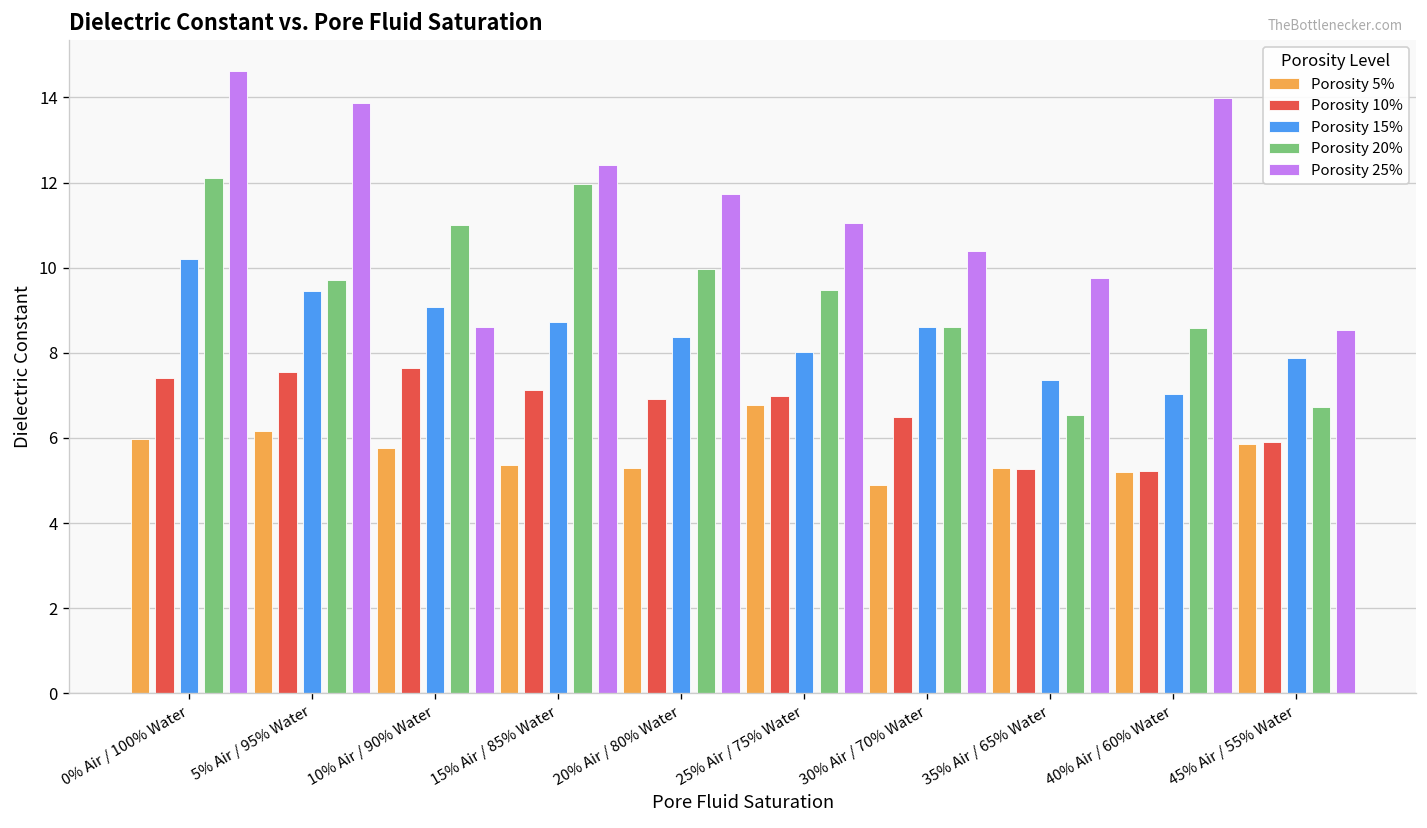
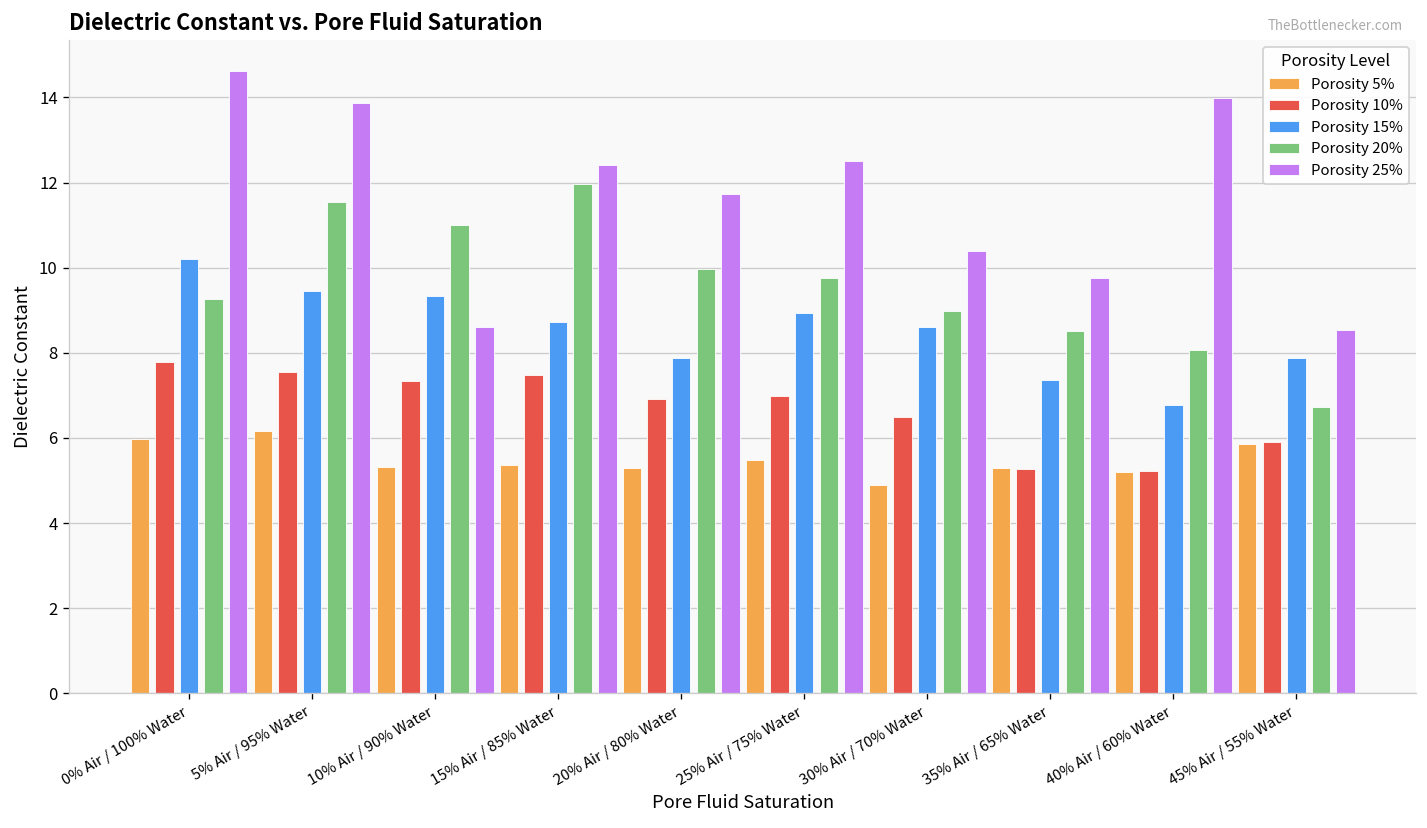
Porosity 10%, 0% Air / 100% Water: 7.4 -> 7.8
Porosity 20%, 0% Air / 100% Water: 12.1 -> 9.3
Porosity 20%, 5% Air / 95% Water: 9.7 -> 11.5
Porosity 5%, 10% Air / 90% Water: 5.8 -> 5.3
Porosity 10%, 10% Air / 90% Water: 7.6 -> 7.3
Porosity 15%, 10% Air / 90% Water: 9.1 -> 9.3
Porosity 10%, 15% Air / 85% Water: 7.1 -> 7.5
Porosity 15%, 20% Air / 80% Water: 8.4 -> 7.9
Porosity 5%, 25% Air / 75% Water: 6.8 -> 5.5
Porosity 15%, 25% Air / 75% Water: 8.0 -> 8.9
Porosity 20%, 25% Air / 75% Water: 9.5 -> 9.7
Porosity 25%, 25% Air / 75% Water: 11.0 -> 12.5
Porosity 20%, 30% Air / 70% Water: 8.6 -> 9.0
Porosity 20%, 35% Air / 65% Water: 6.5 -> 8.5
Porosity 15%, 40% Air / 60% Water: 7.0 -> 6.8
Porosity 20%, 40% Air / 60% Water: 8.6 -> 8.1
